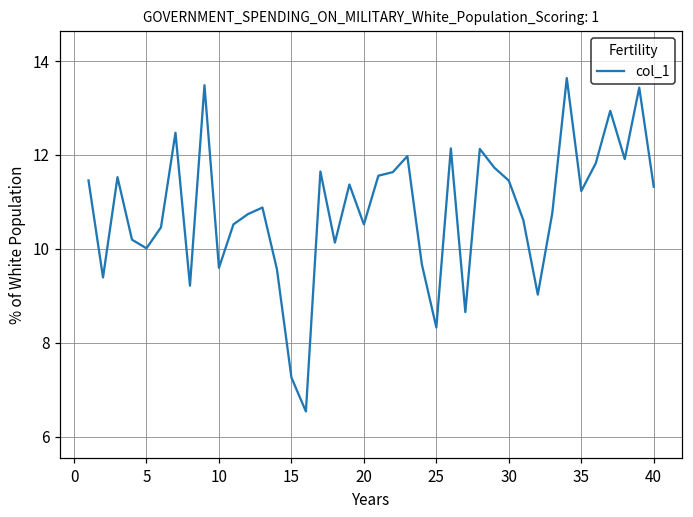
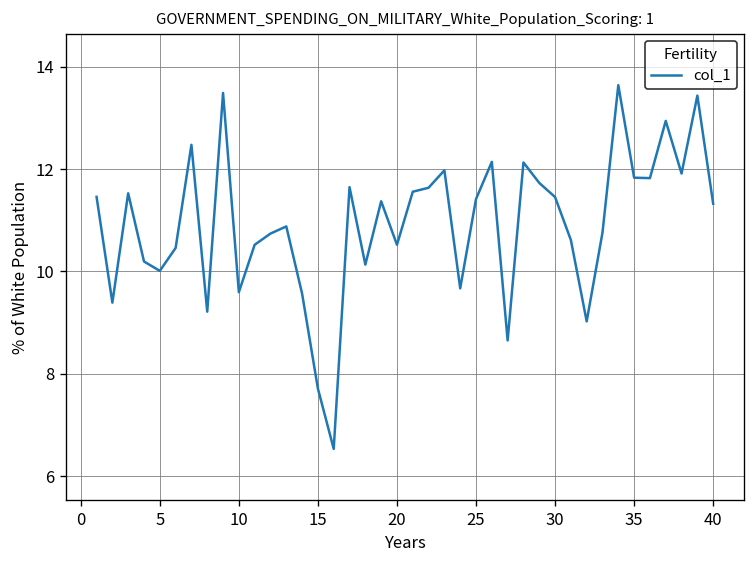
15: 7.3 -> 7.7
25: 8.3 -> 11.4
35: 11.2 -> 11.8
